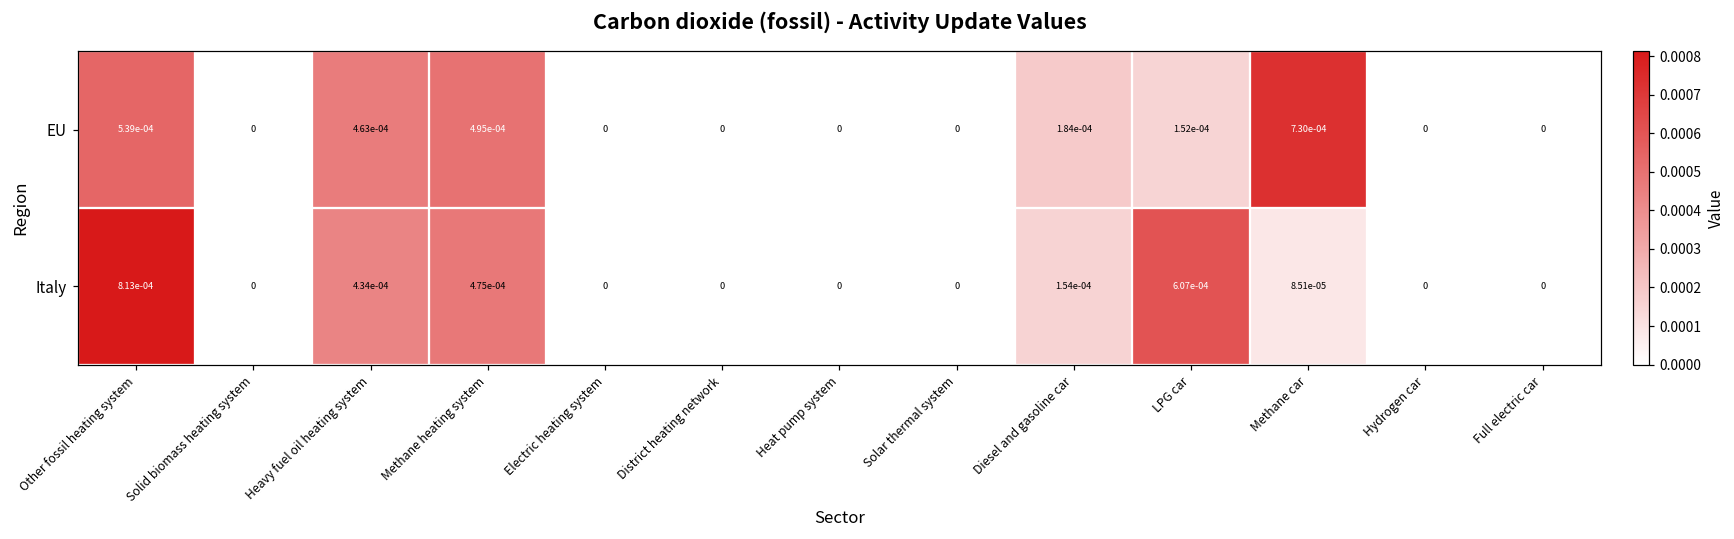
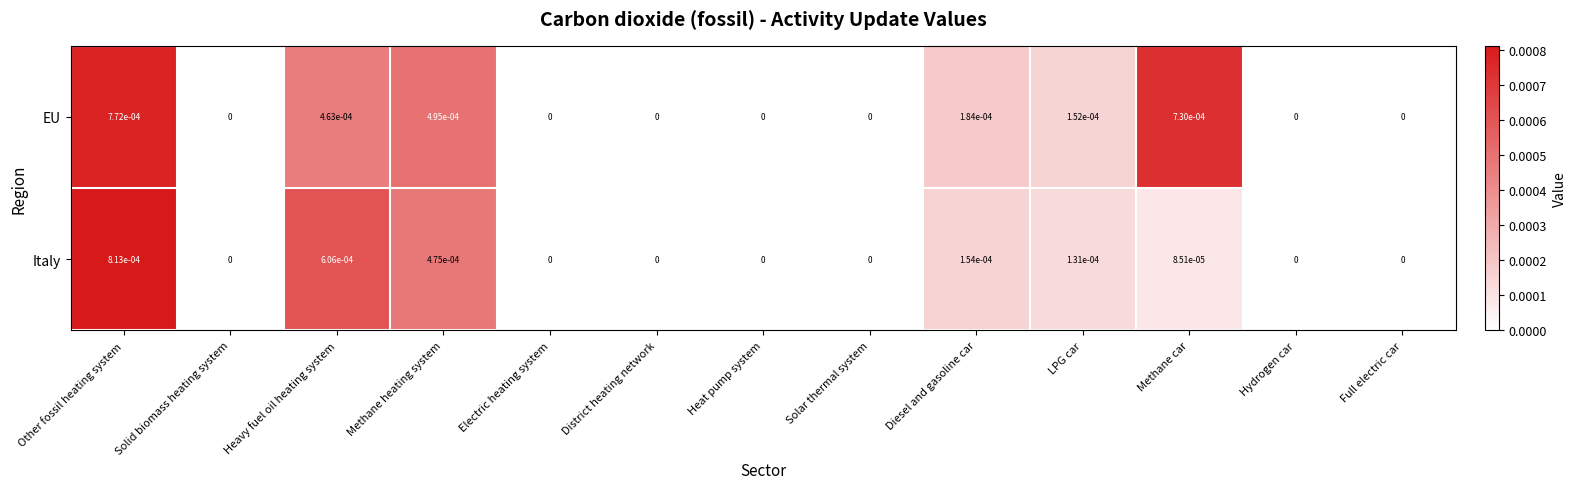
EU, Other fossil heating system: 5.39e-04 -> 7.72e-04
Italy, Heavy fuel oil heating system: 4.34e-04 -> 6.06e-04
Italy, LPG car: 6.07e-04 -> 1.31e-04
